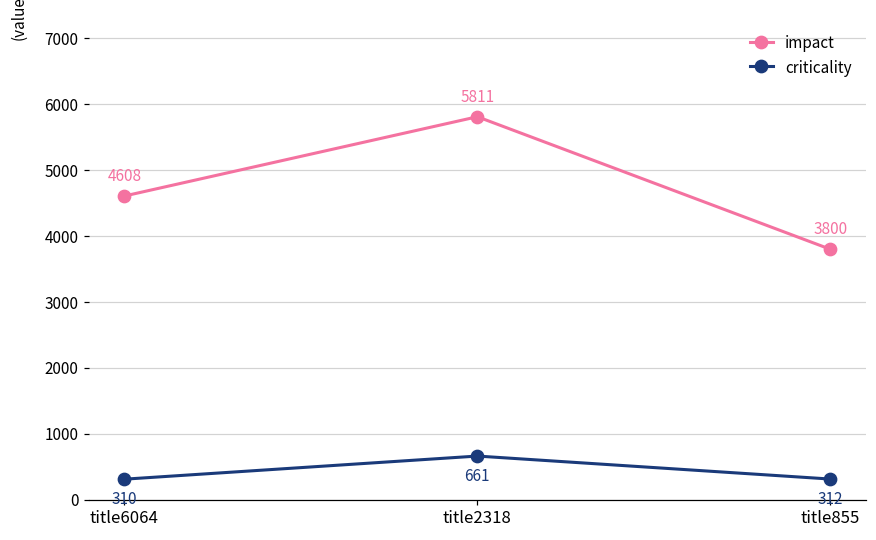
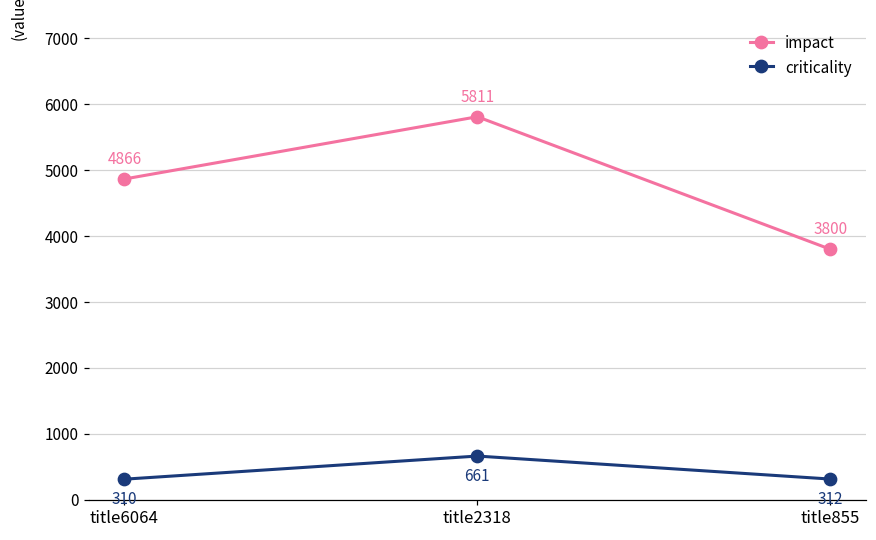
impact, title6064: 4608 -> 4866
